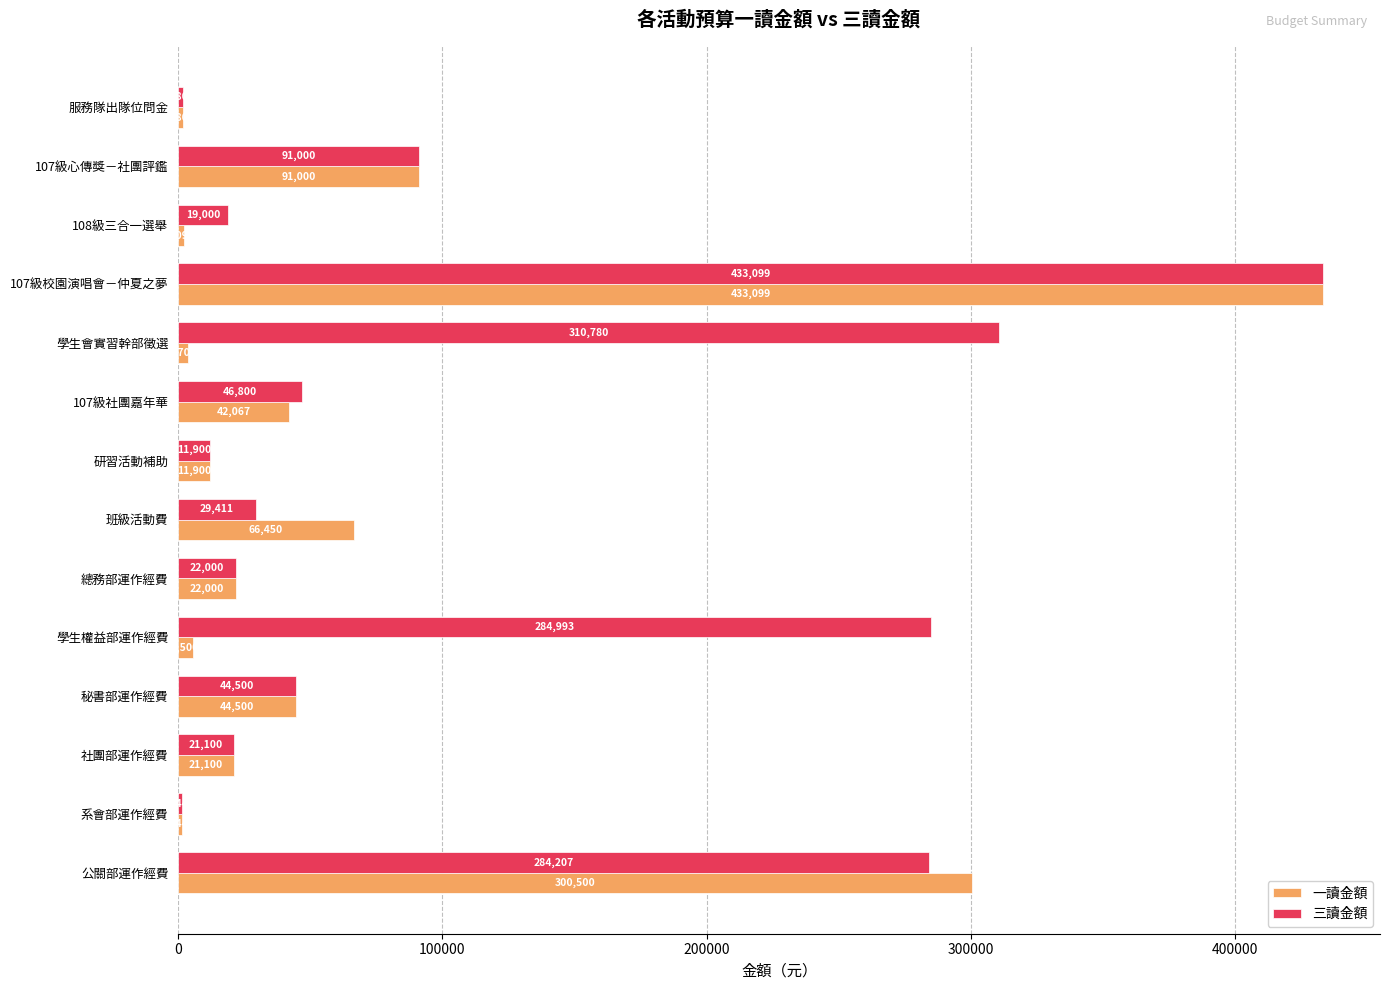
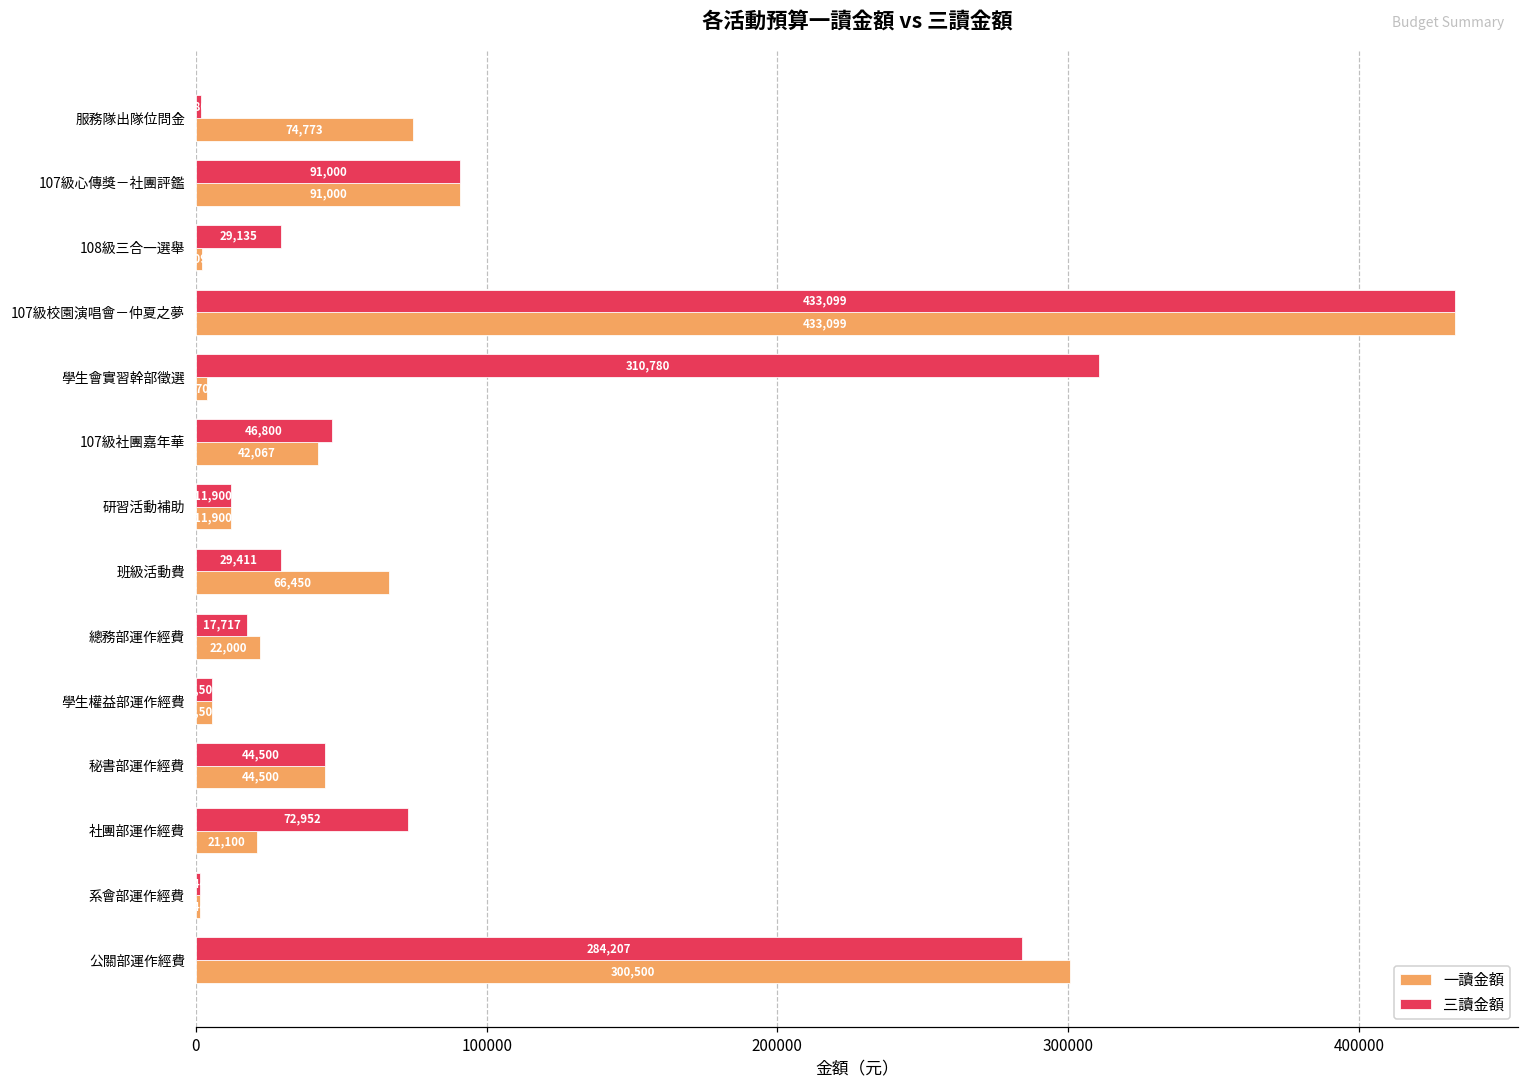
一讀金額, 服務隊出隊位問金: 2000 -> 75000
三讀金額, 108級三合一選舉: 19,000 -> 29,135
三讀金額, 總務部運作經費: 22,000 -> 17,717
三讀金額, 學生權益部運作經費: 285000 -> 6000
三讀金額, 社團部運作經費: 21,100 -> 72,952
